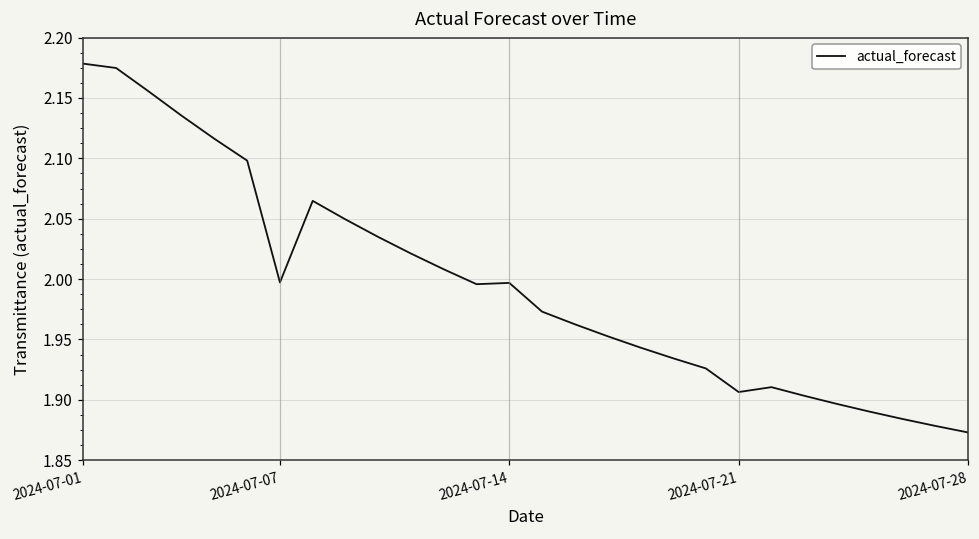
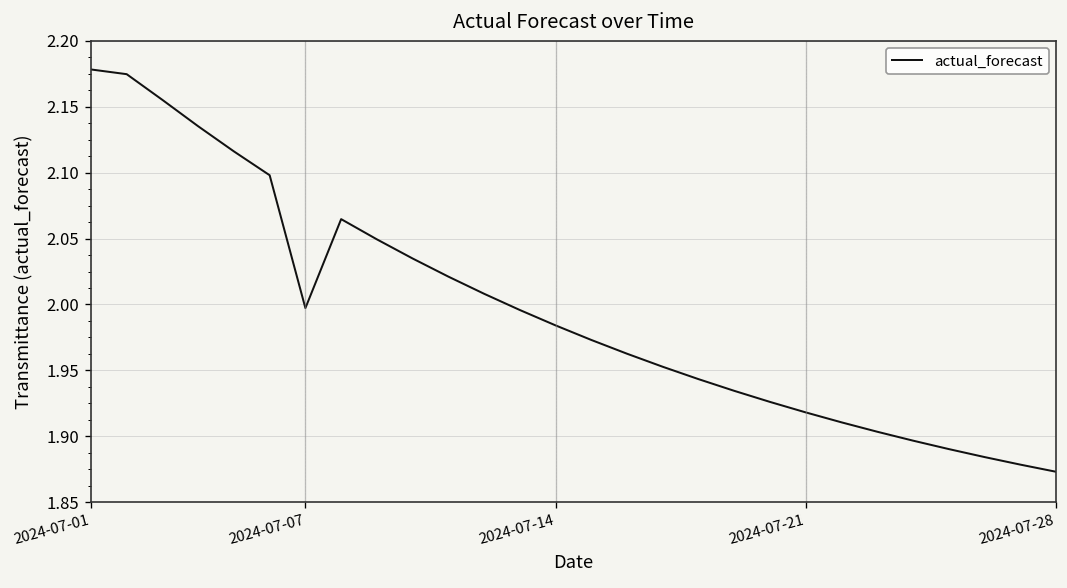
2024-07-14: 1.997 -> 1.984
2024-07-21: 1.906 -> 1.918
